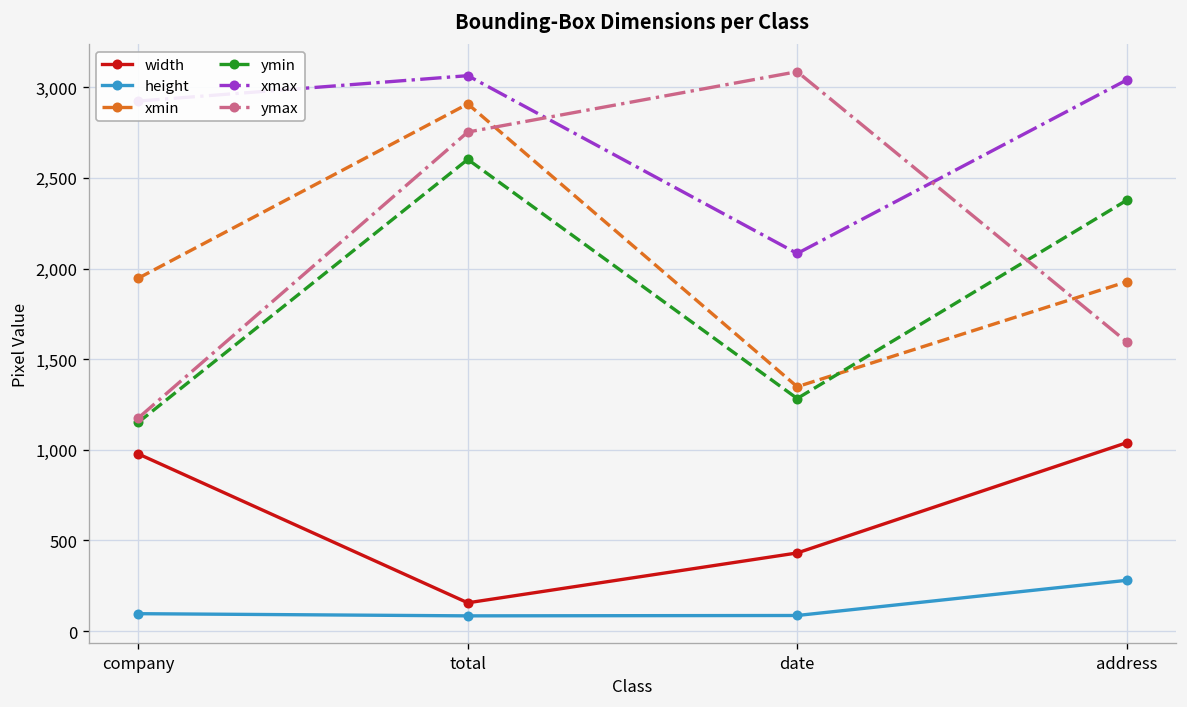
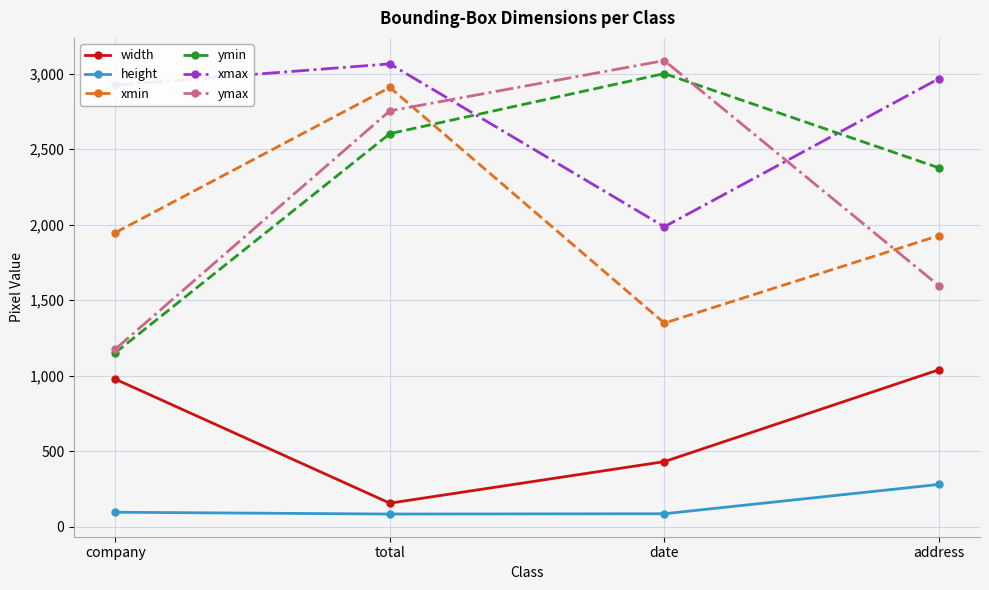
ymin, date: 1,280 -> 3,000
xmax, date: 2,080 -> 1,990
xmax, address: 3,040 -> 2,970
